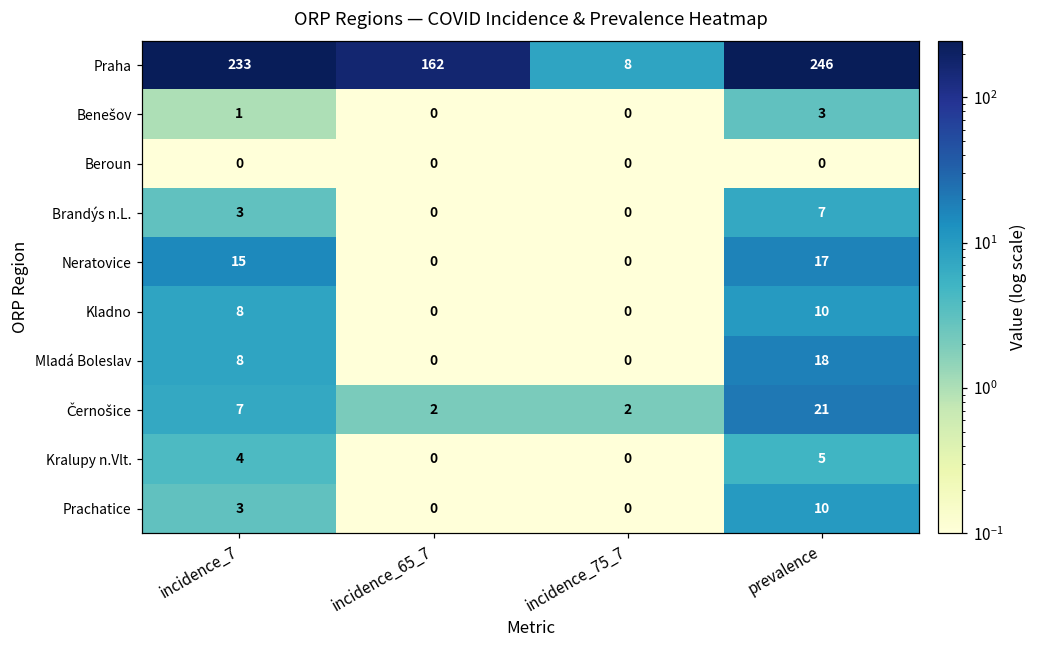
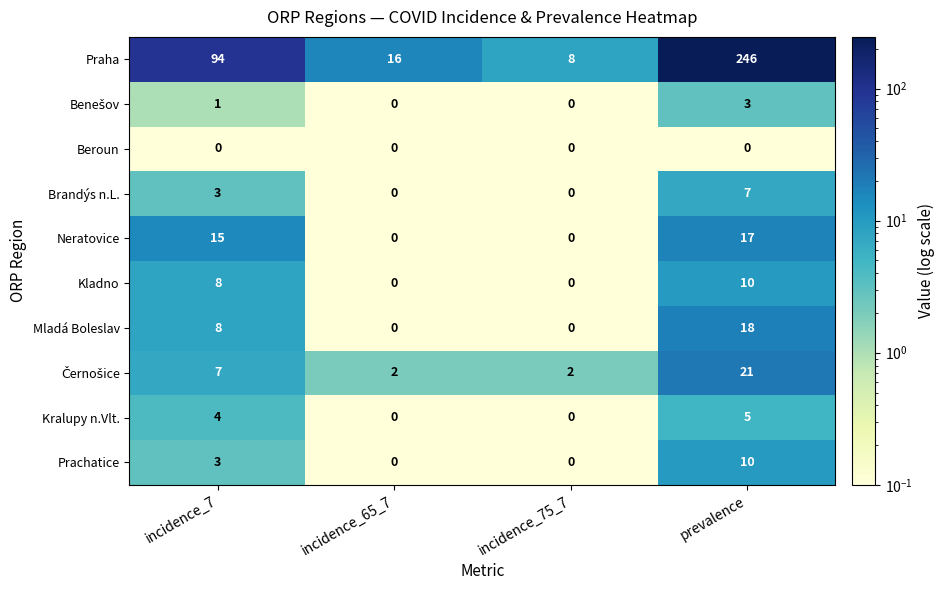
Praha, incidence_7: 233 -> 94
Praha, incidence_65_7: 162 -> 16
